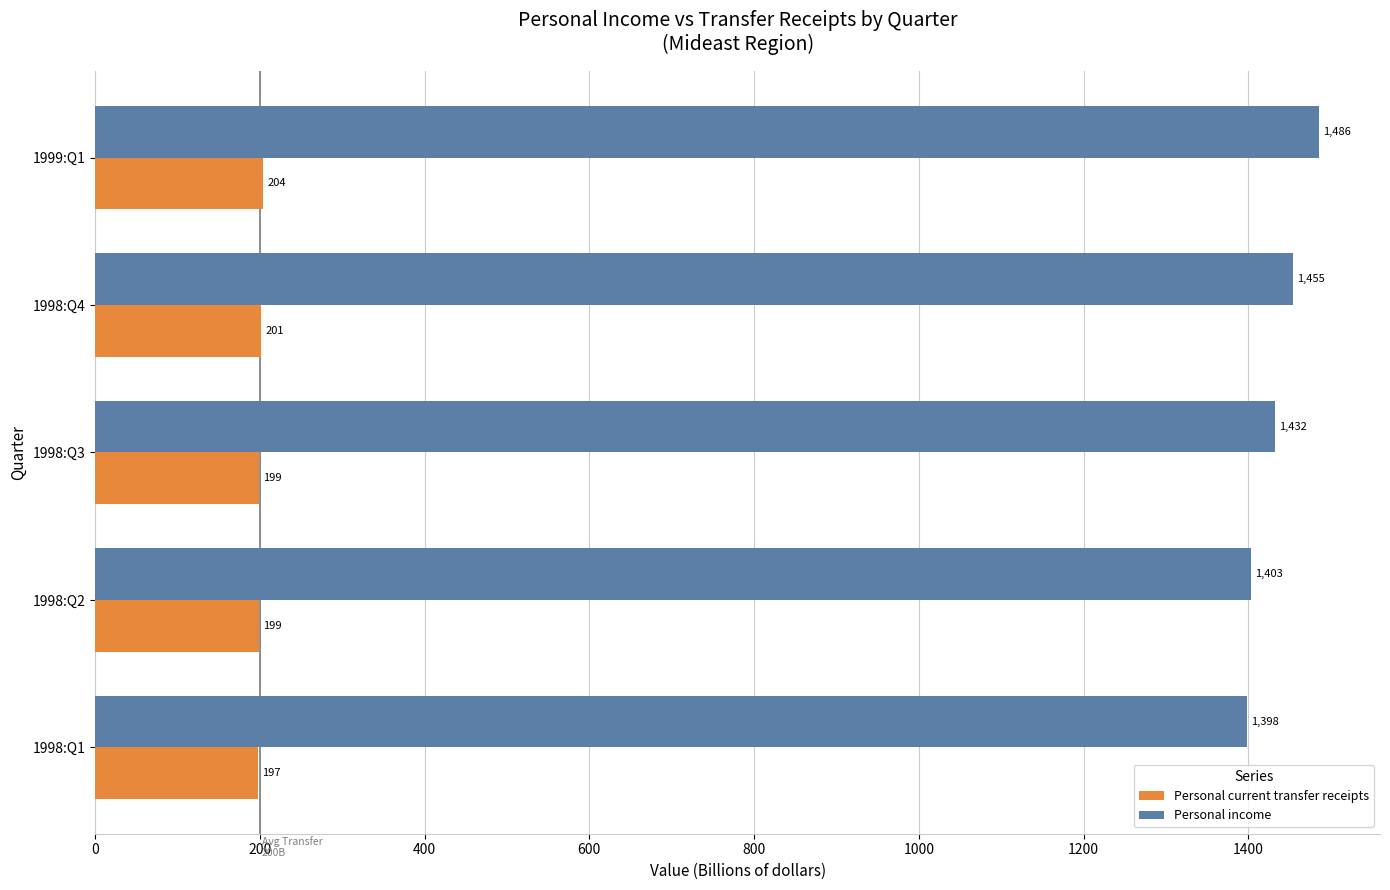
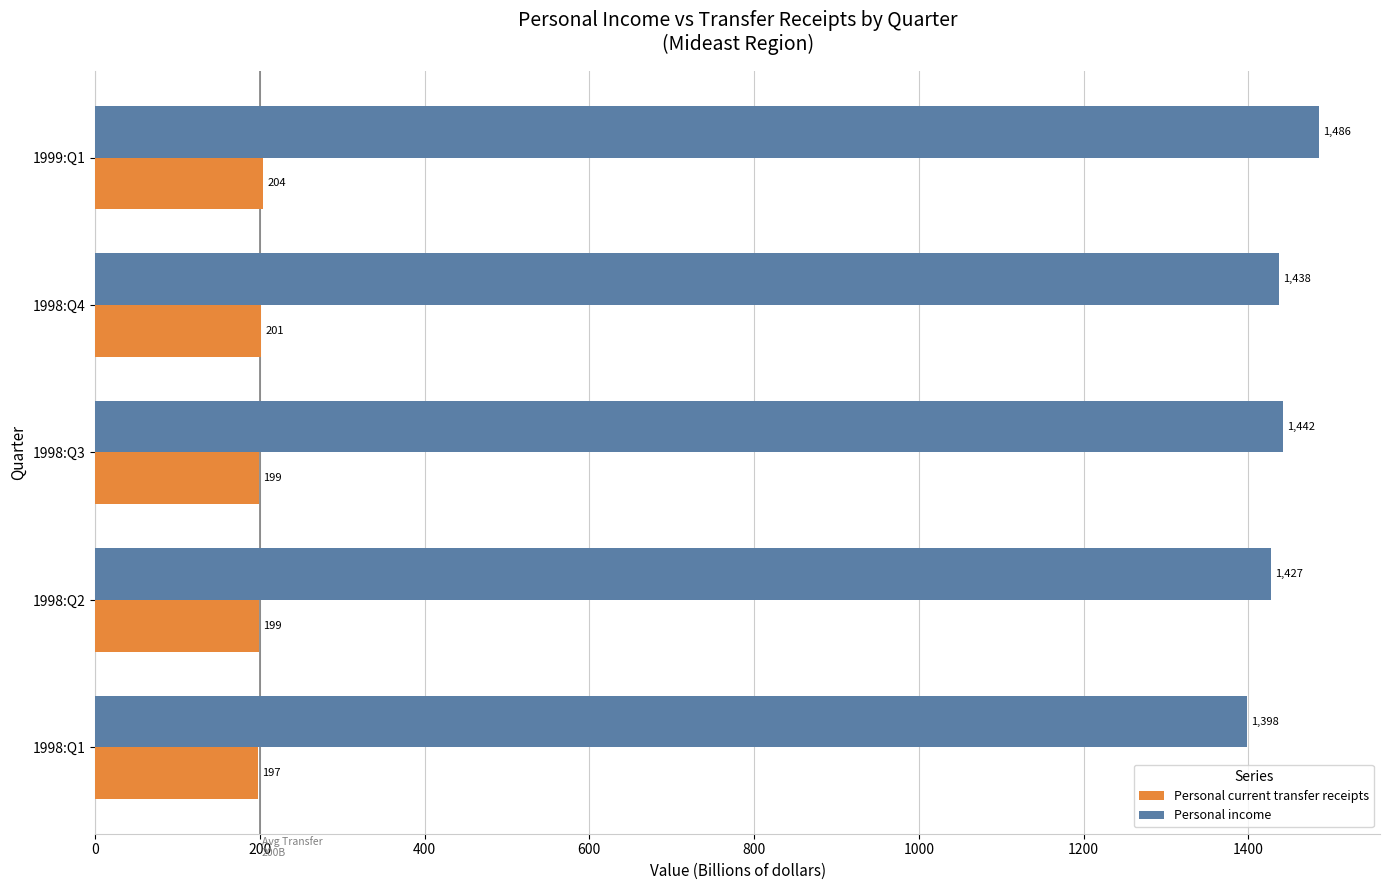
Personal income, 1998:Q4: 1,455 -> 1,438
Personal income, 1998:Q3: 1,432 -> 1,442
Personal income, 1998:Q2: 1,403 -> 1,427
